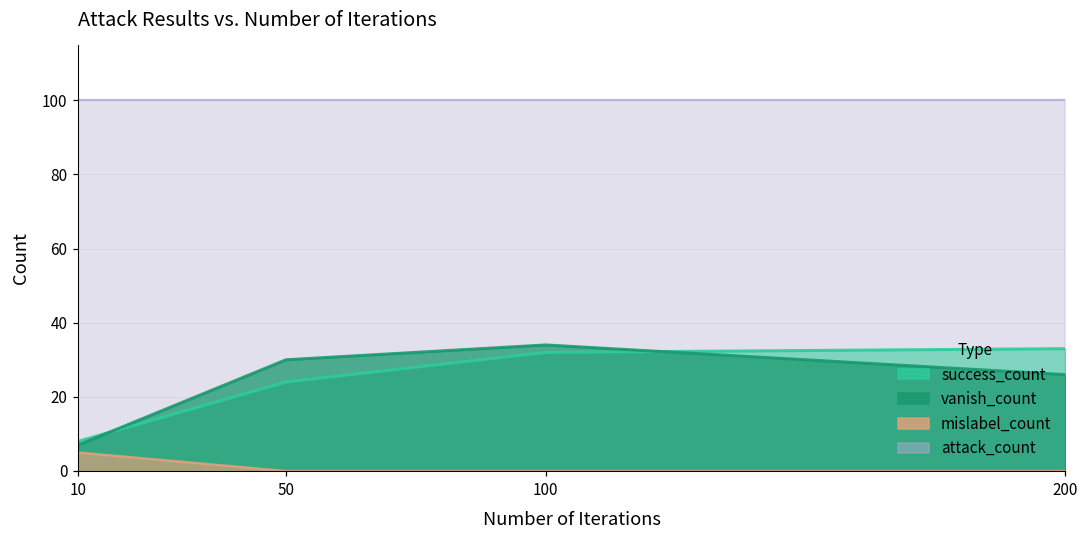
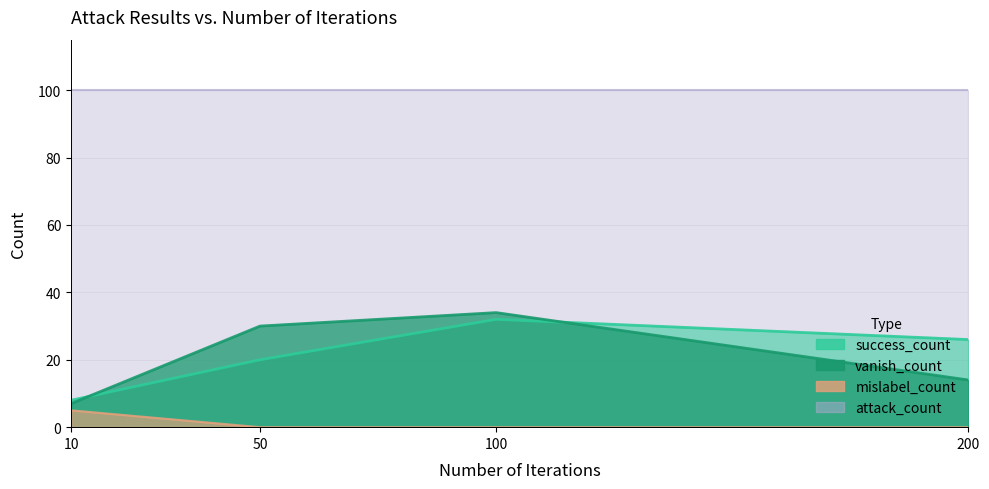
success_count, 50: 24 -> 20
success_count, 200: 33 -> 26
vanish_count, 200: 26 -> 14
